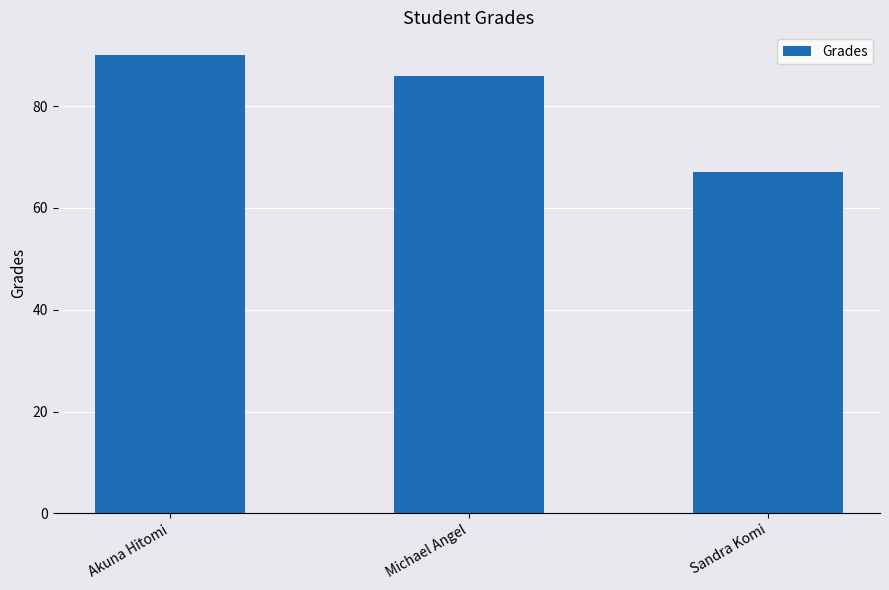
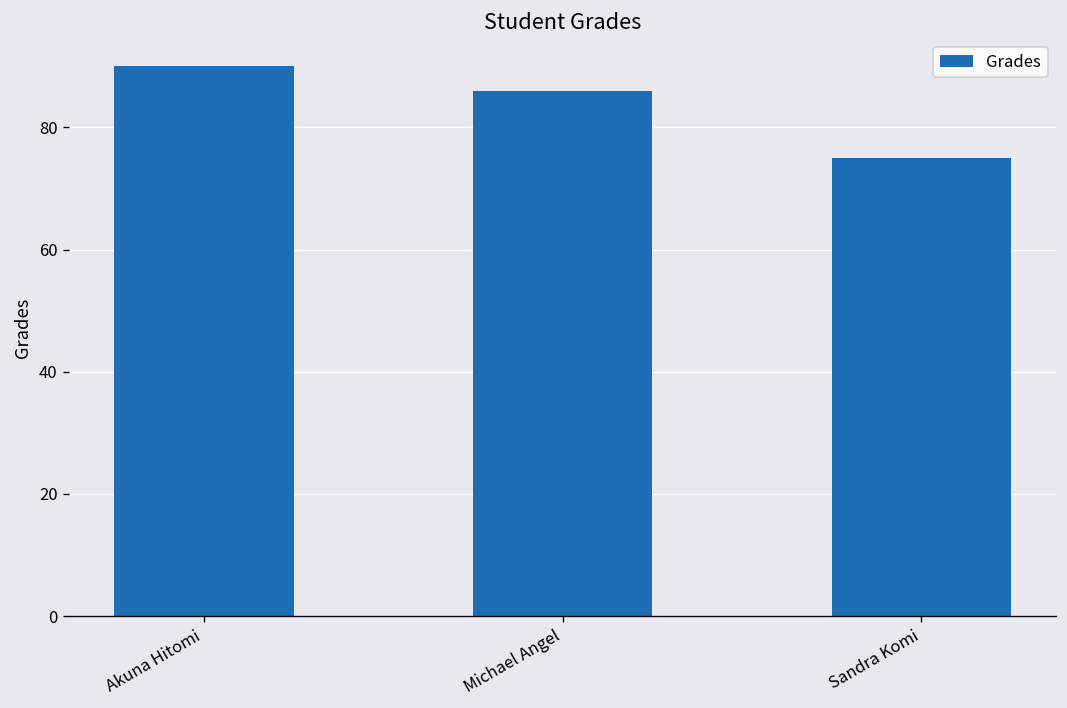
Sandra Komi: 67 -> 75
